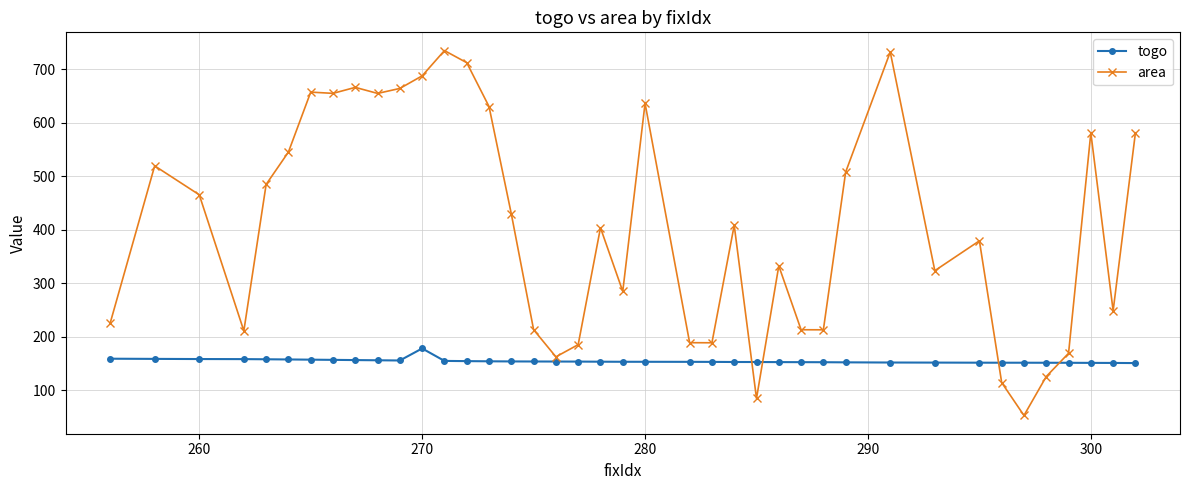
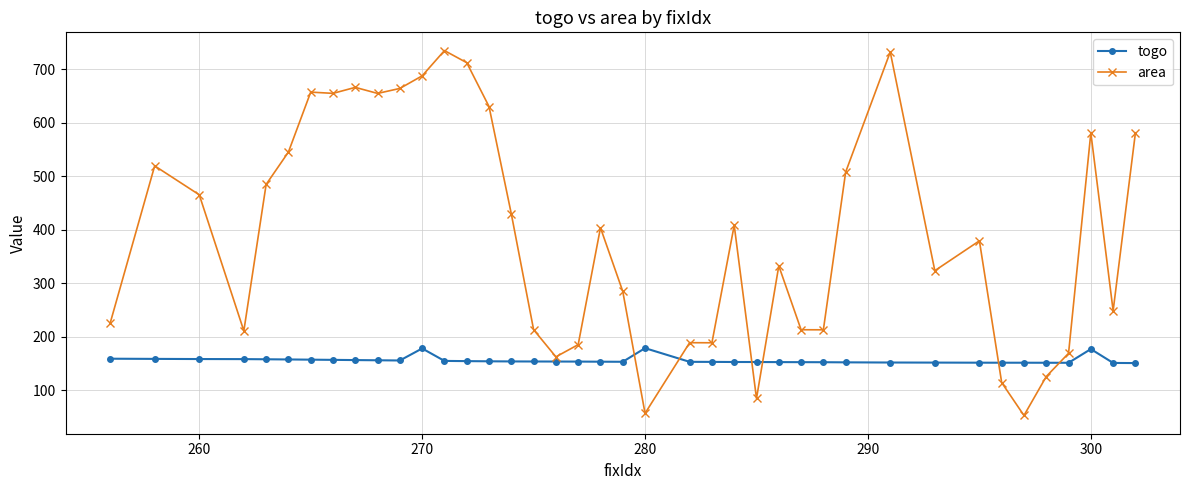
togo, 280: 150 -> 180
area, 280: 640 -> 60
togo, 300: 150 -> 180
